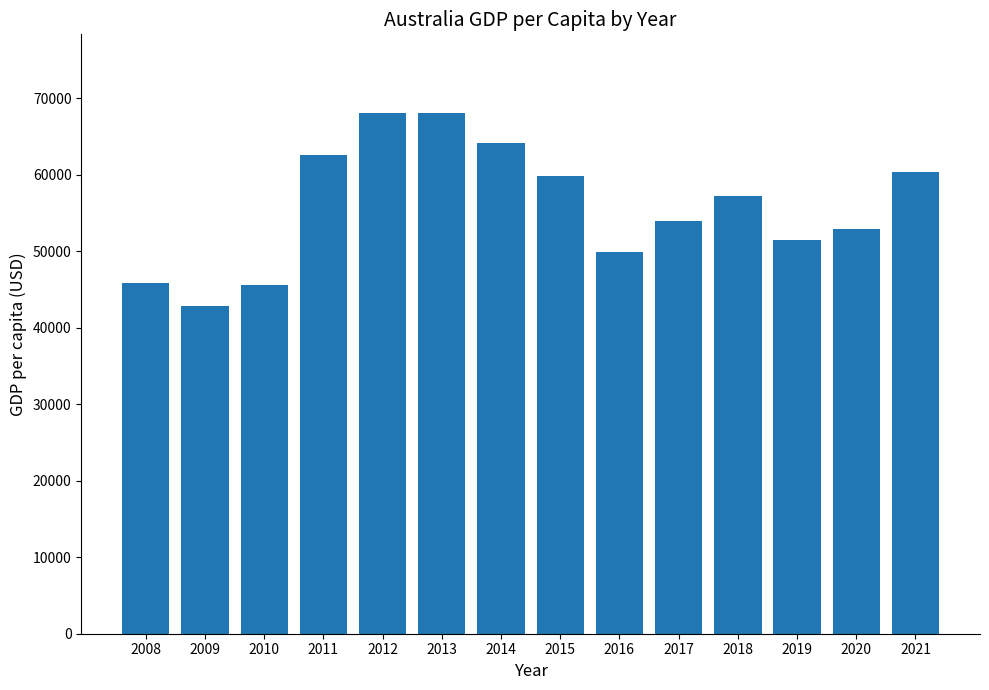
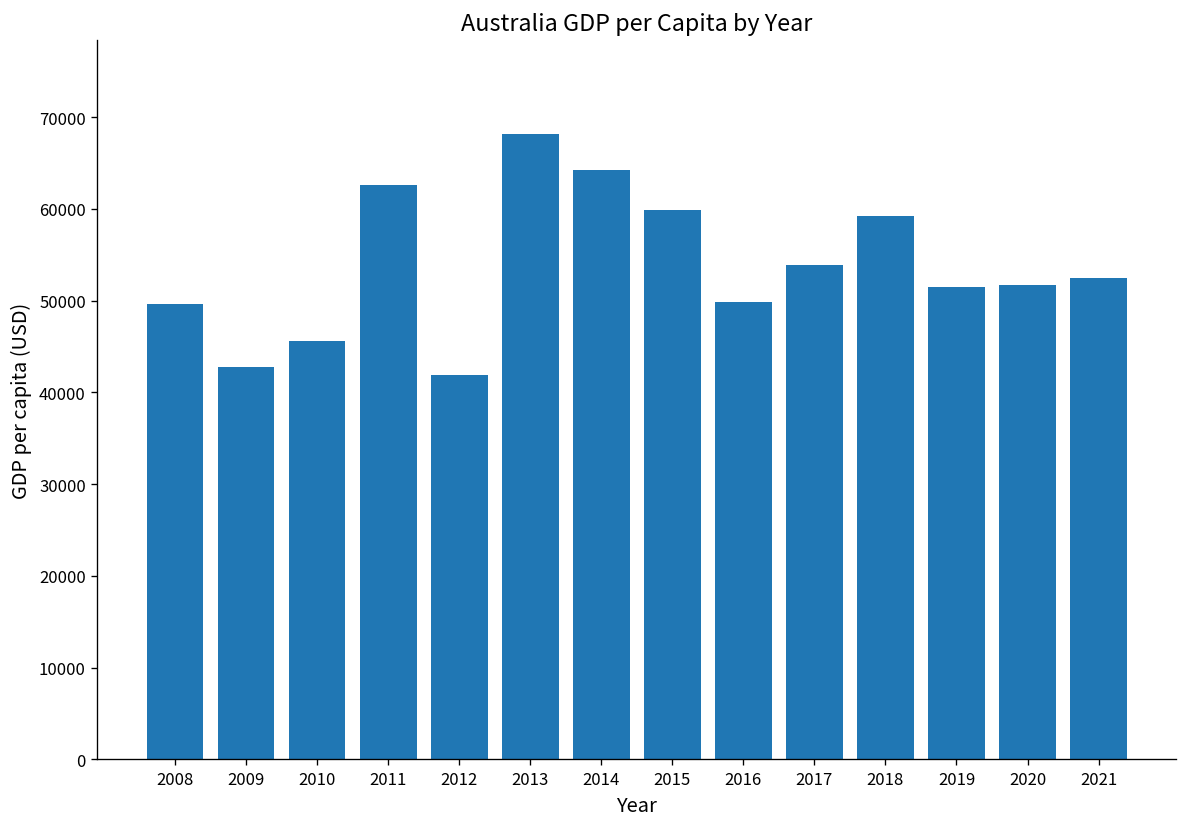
2008: 46000 -> 50000
2012: 68000 -> 42000
2018: 57000 -> 59000
2020: 53000 -> 52000
2021: 60000 -> 52000
